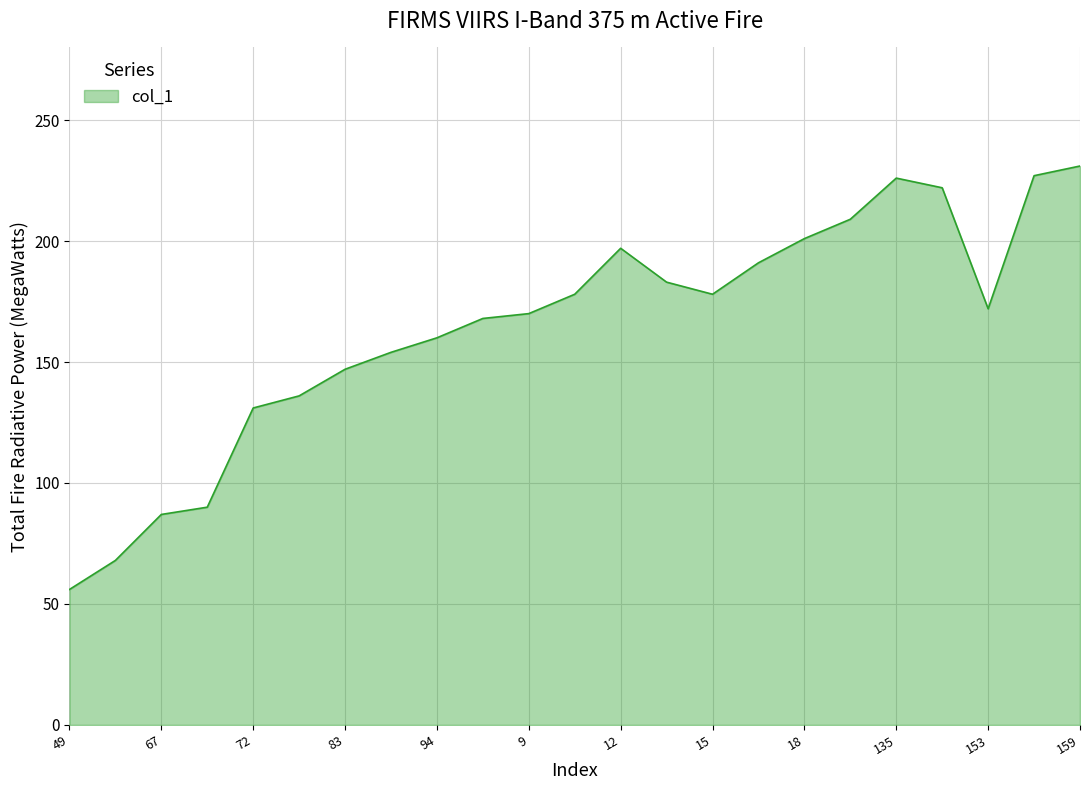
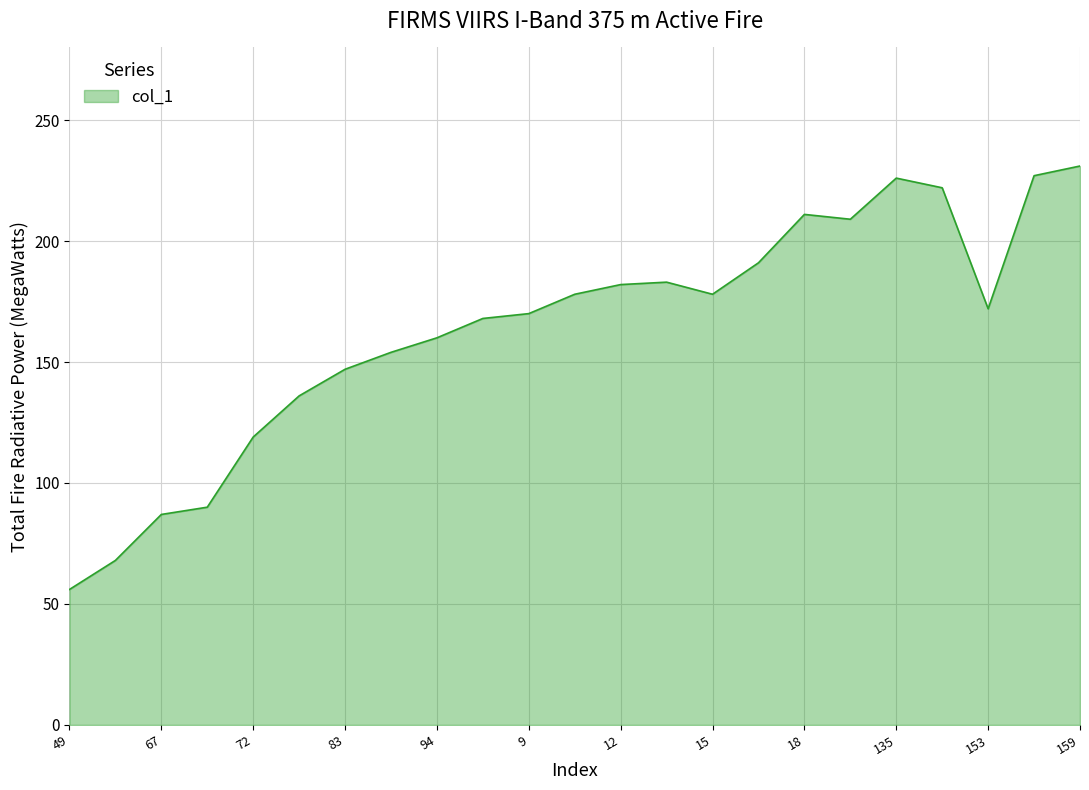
72: 131 -> 119
12: 197 -> 182
18: 201 -> 211
